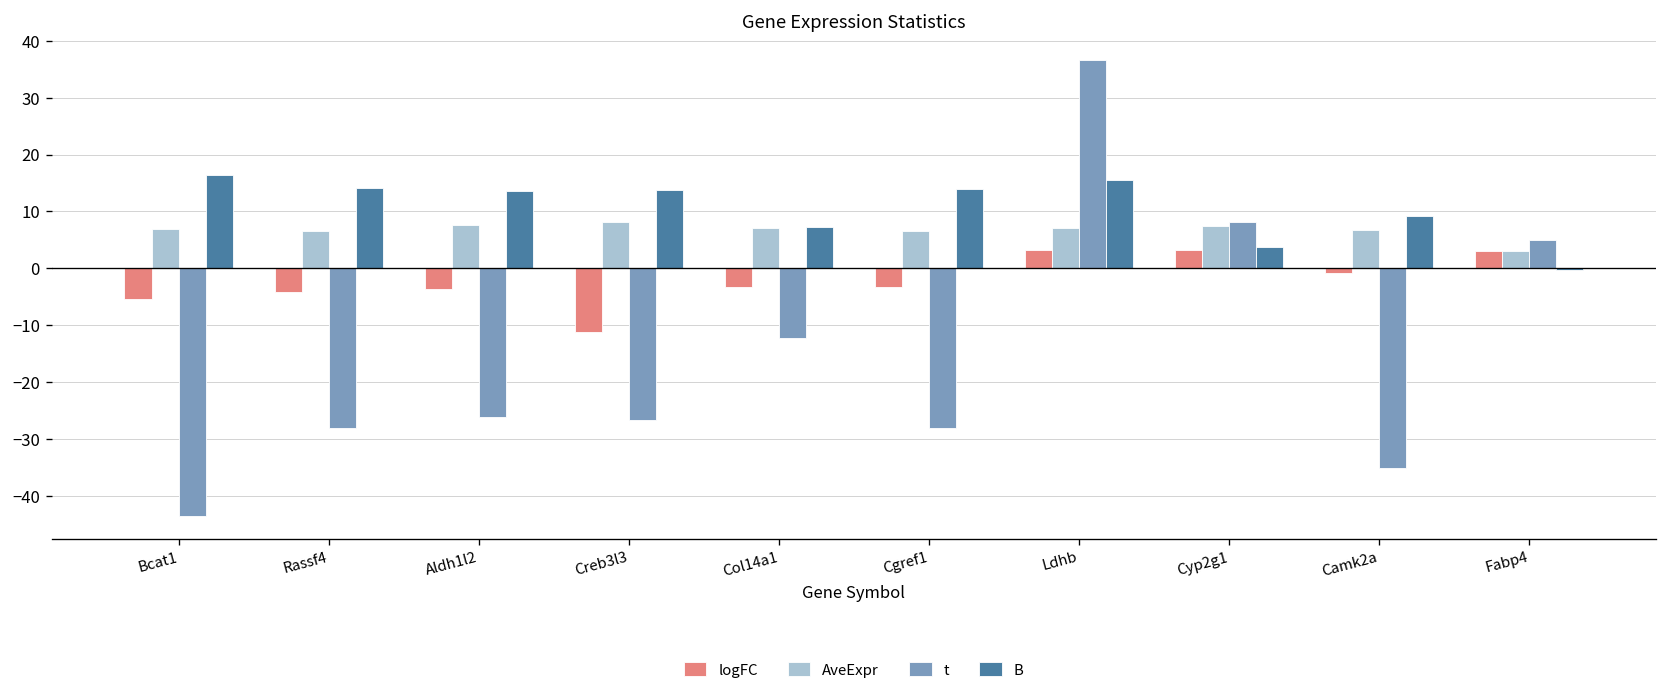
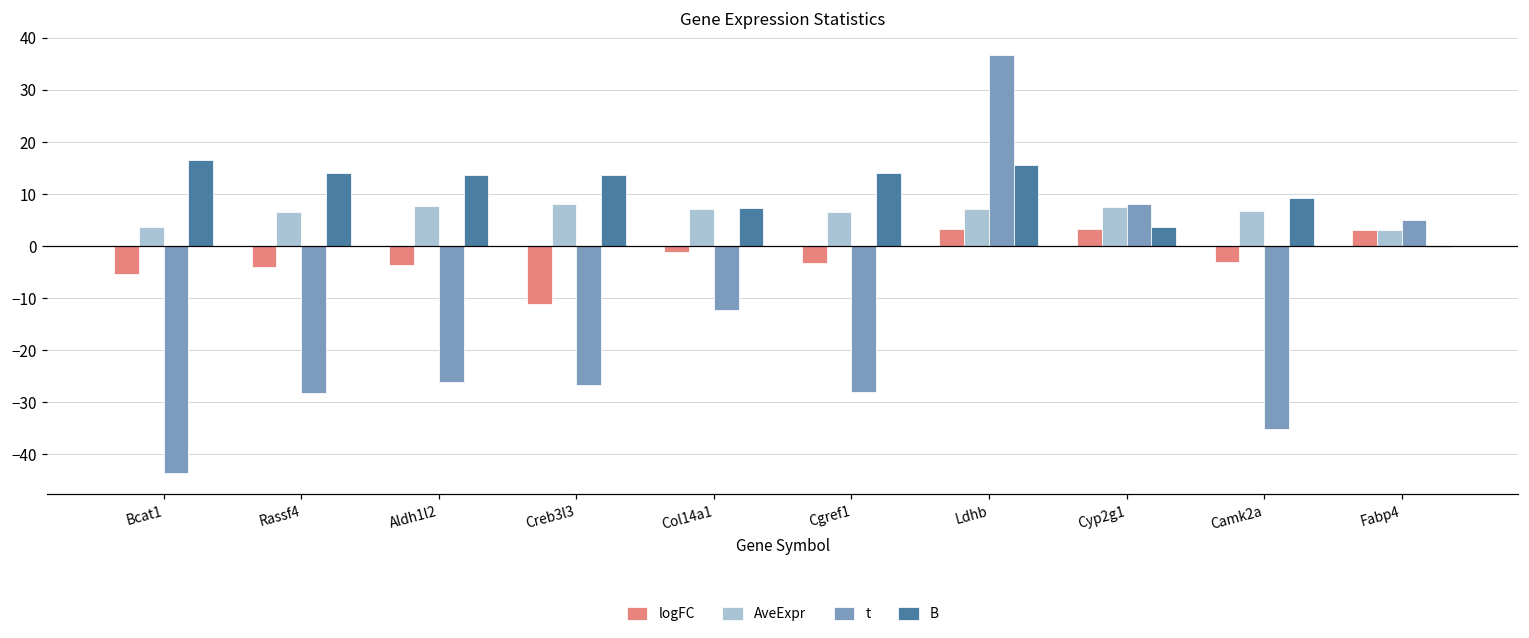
AveExpr, Bcat1: 7 -> 4
logFC, Col14a1: -3 -> -1
logFC, Camk2a: -1 -> -3
